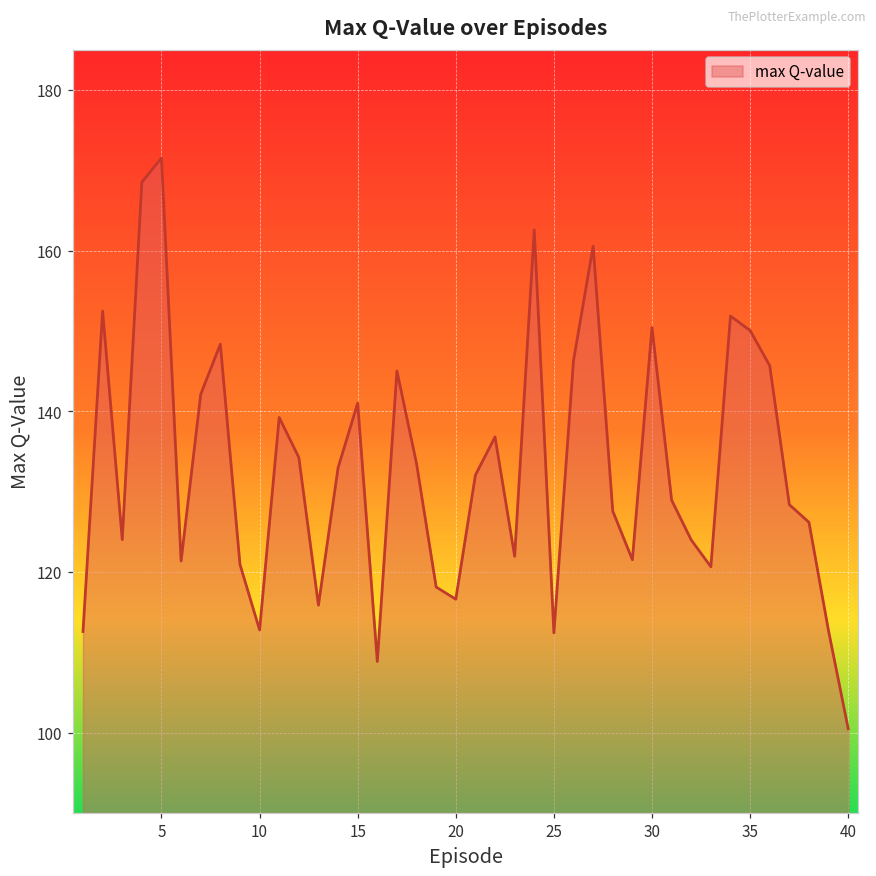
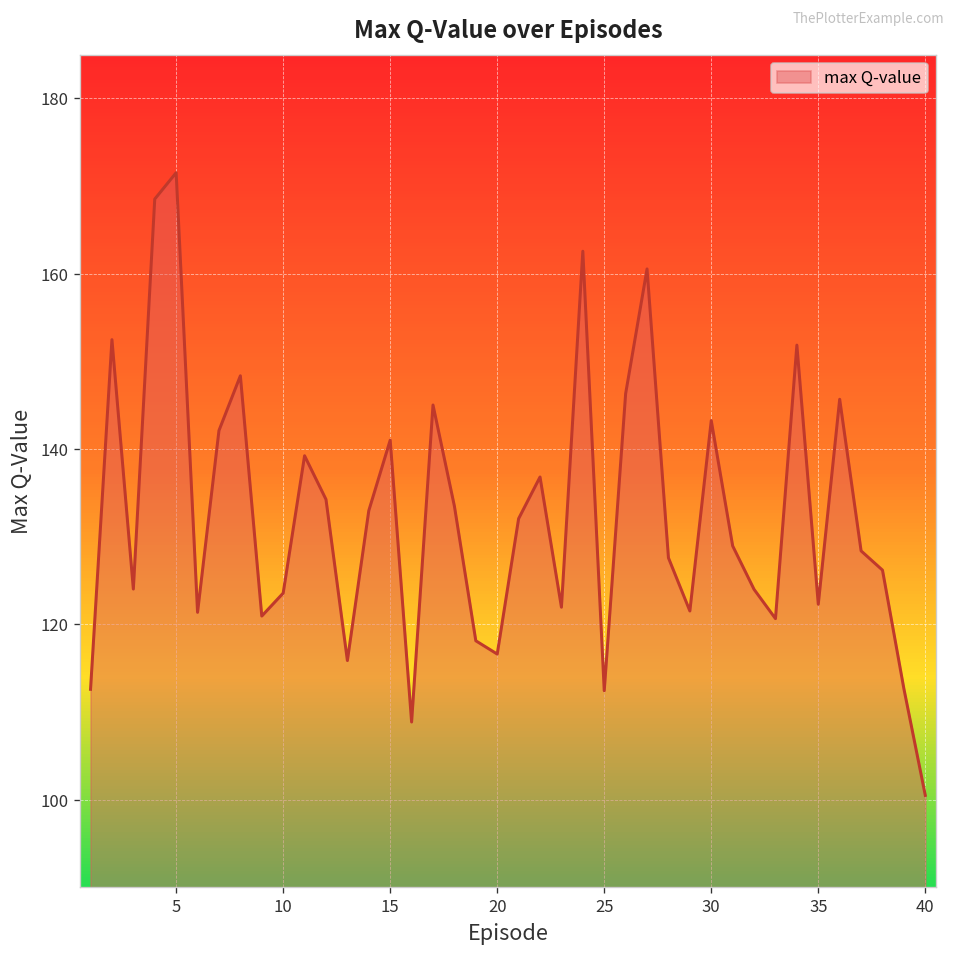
10: 113 -> 124
30: 150 -> 143
35: 150 -> 122
